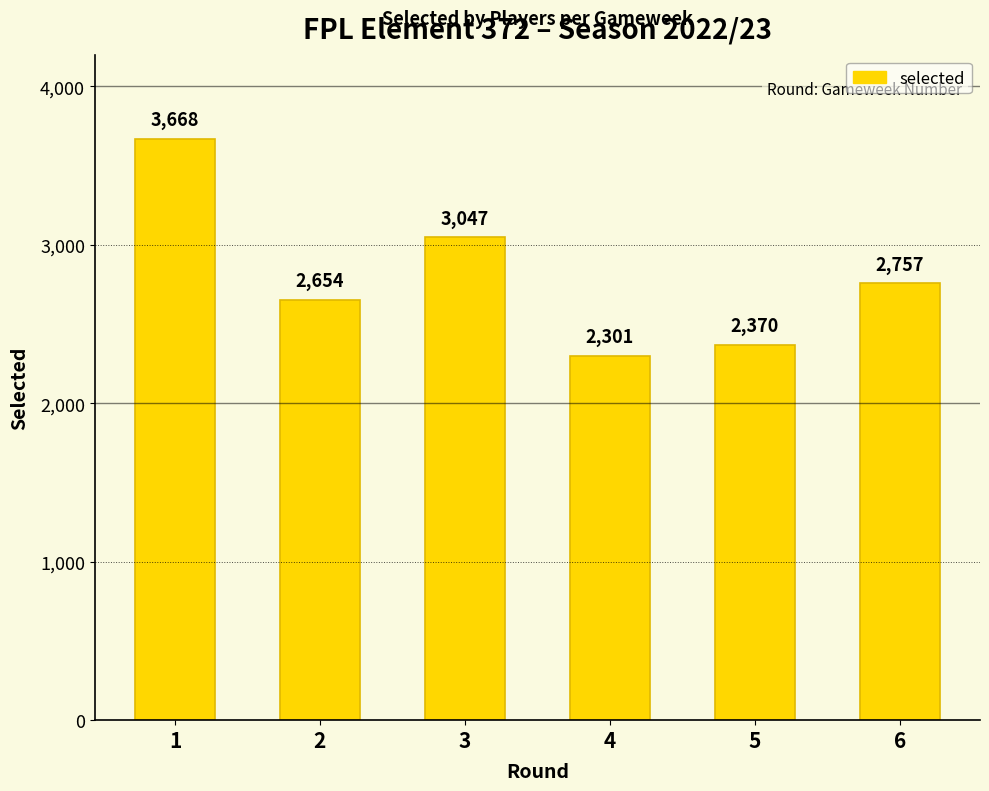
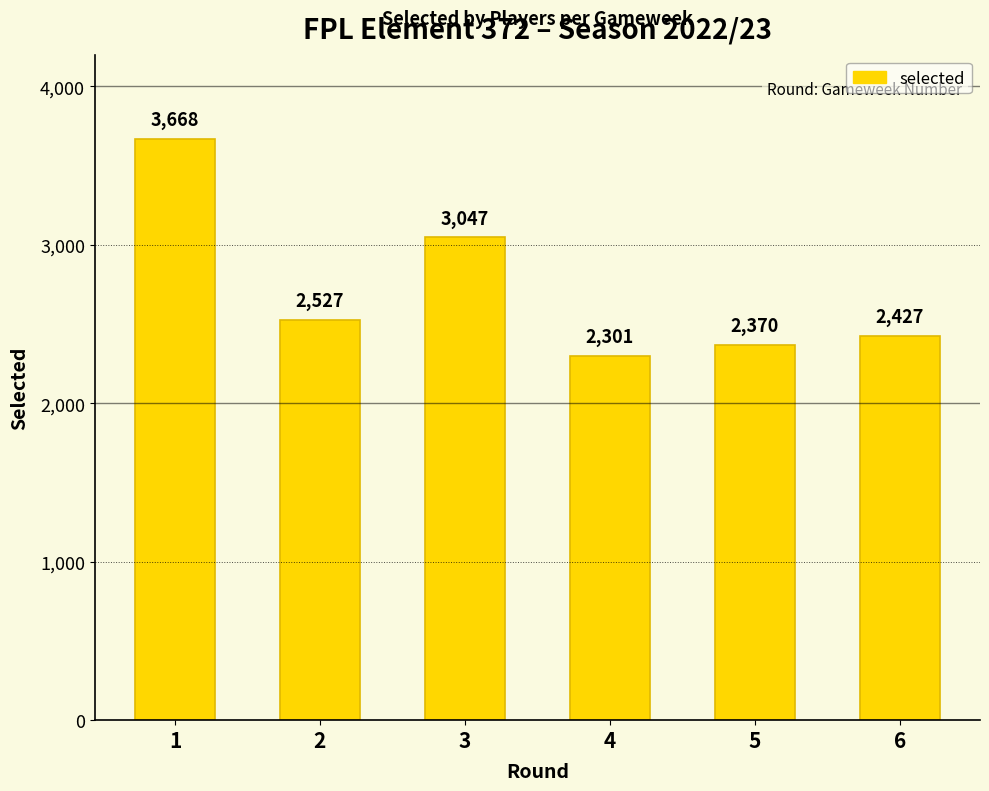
2: 2,654 -> 2,527
6: 2,757 -> 2,427
